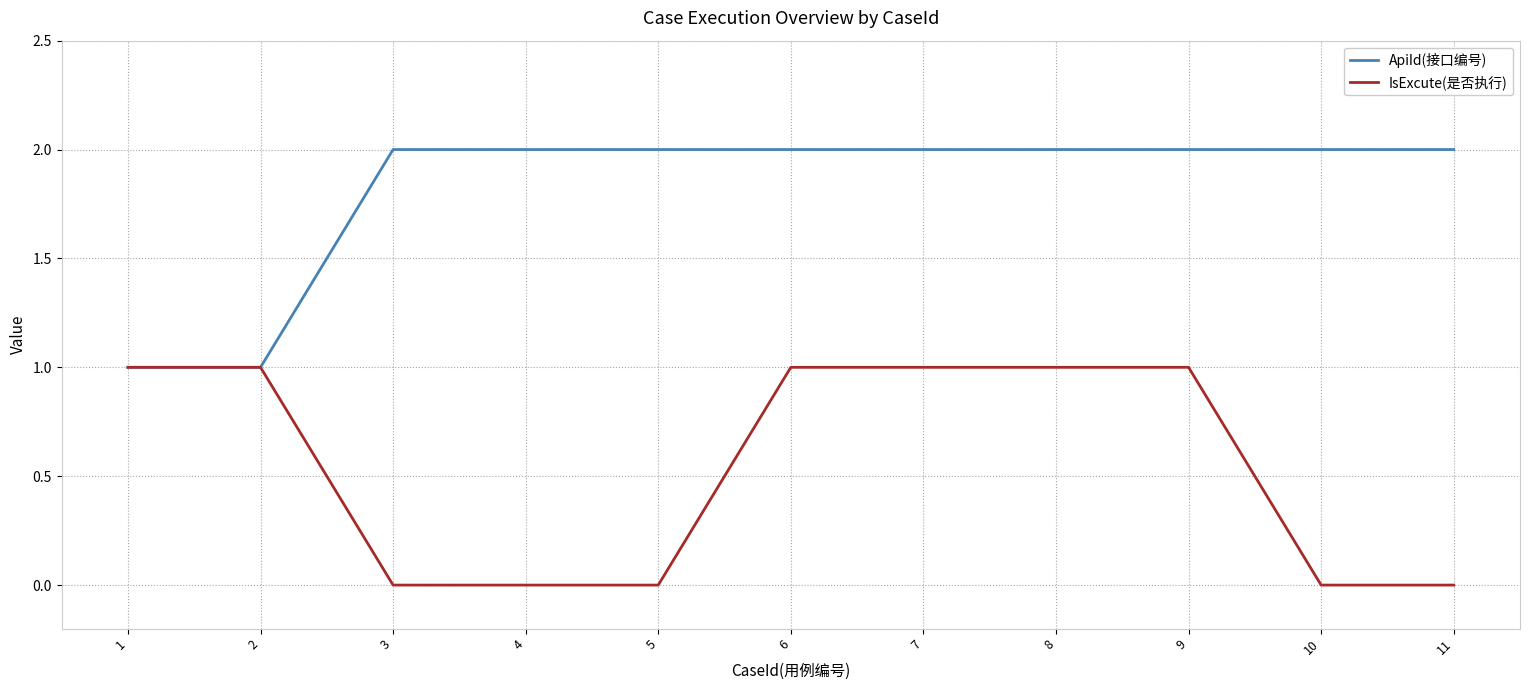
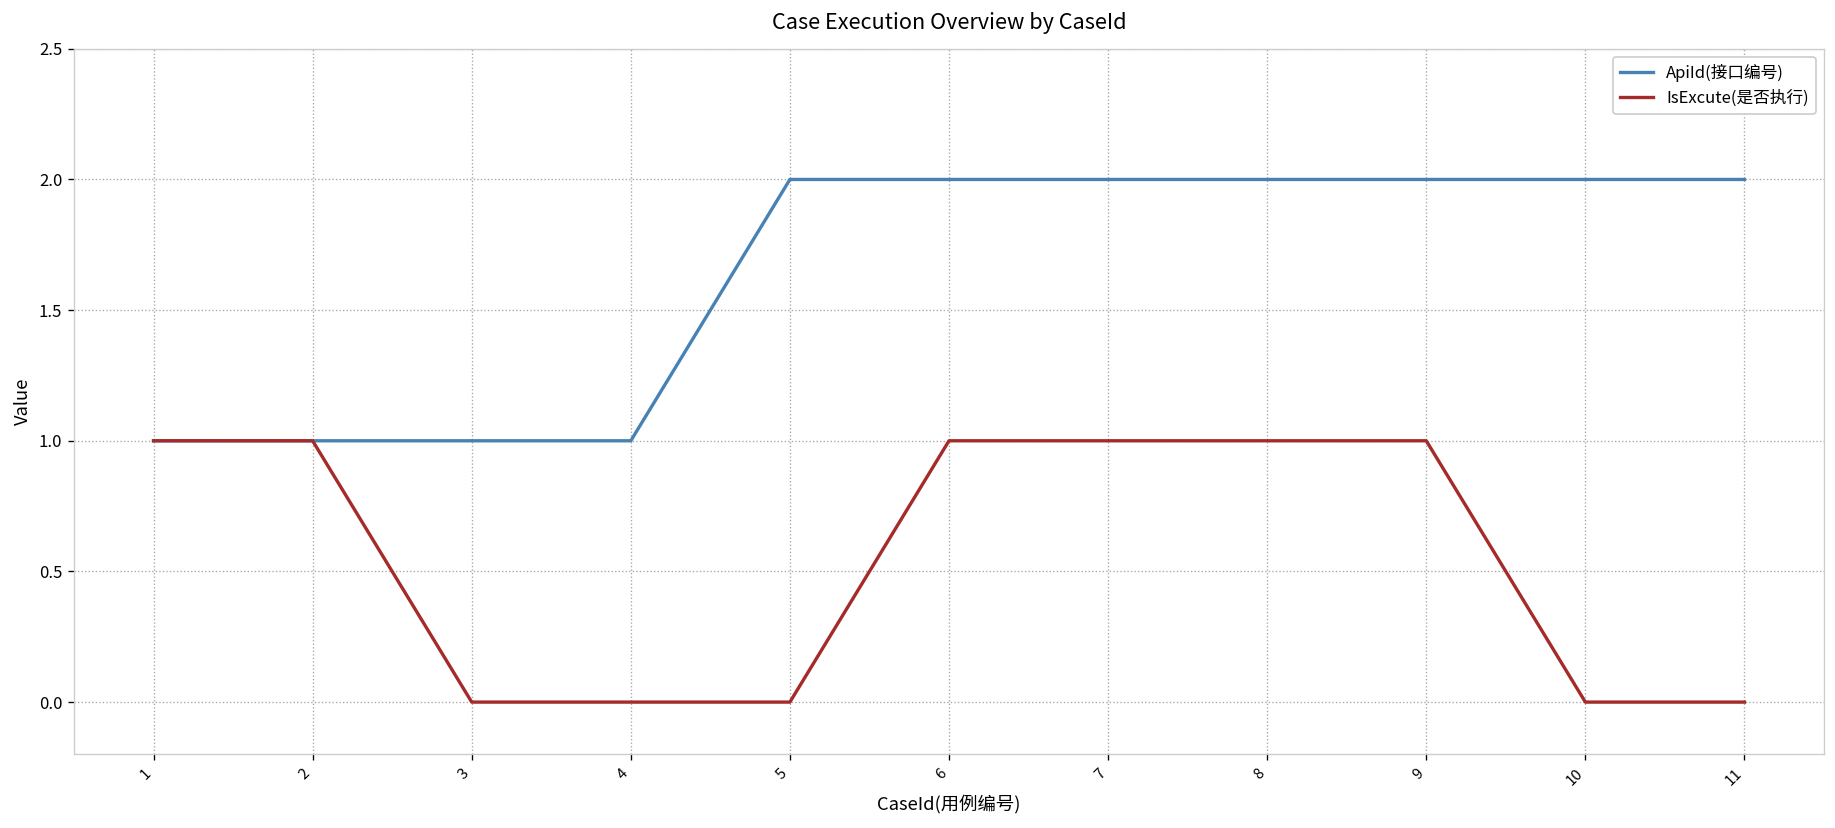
ApiId(接口编号), 3: 2 -> 1
ApiId(接口编号), 4: 2 -> 1
